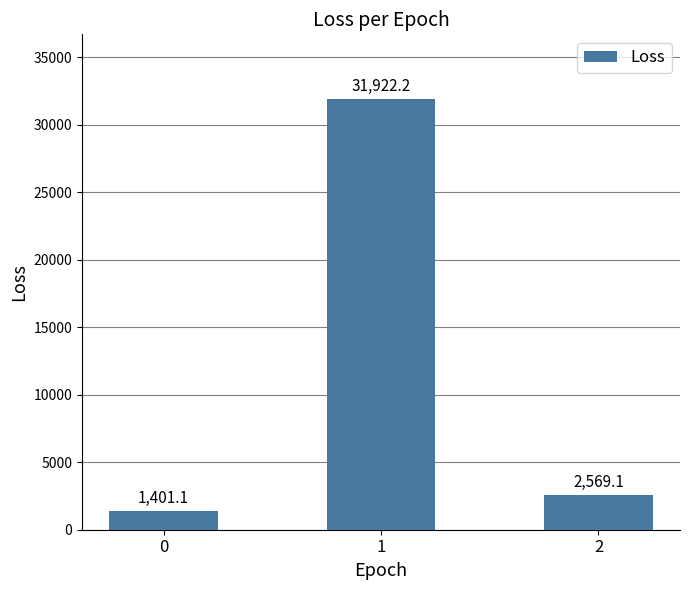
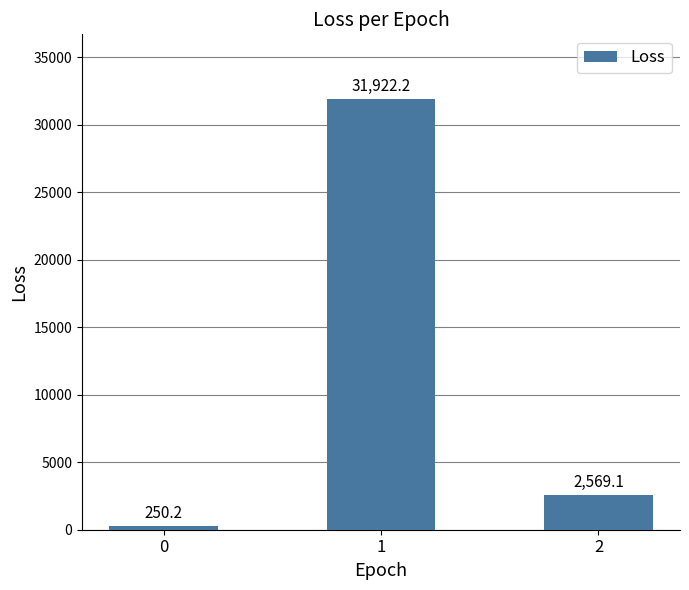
0: 1,401.1 -> 250.2
